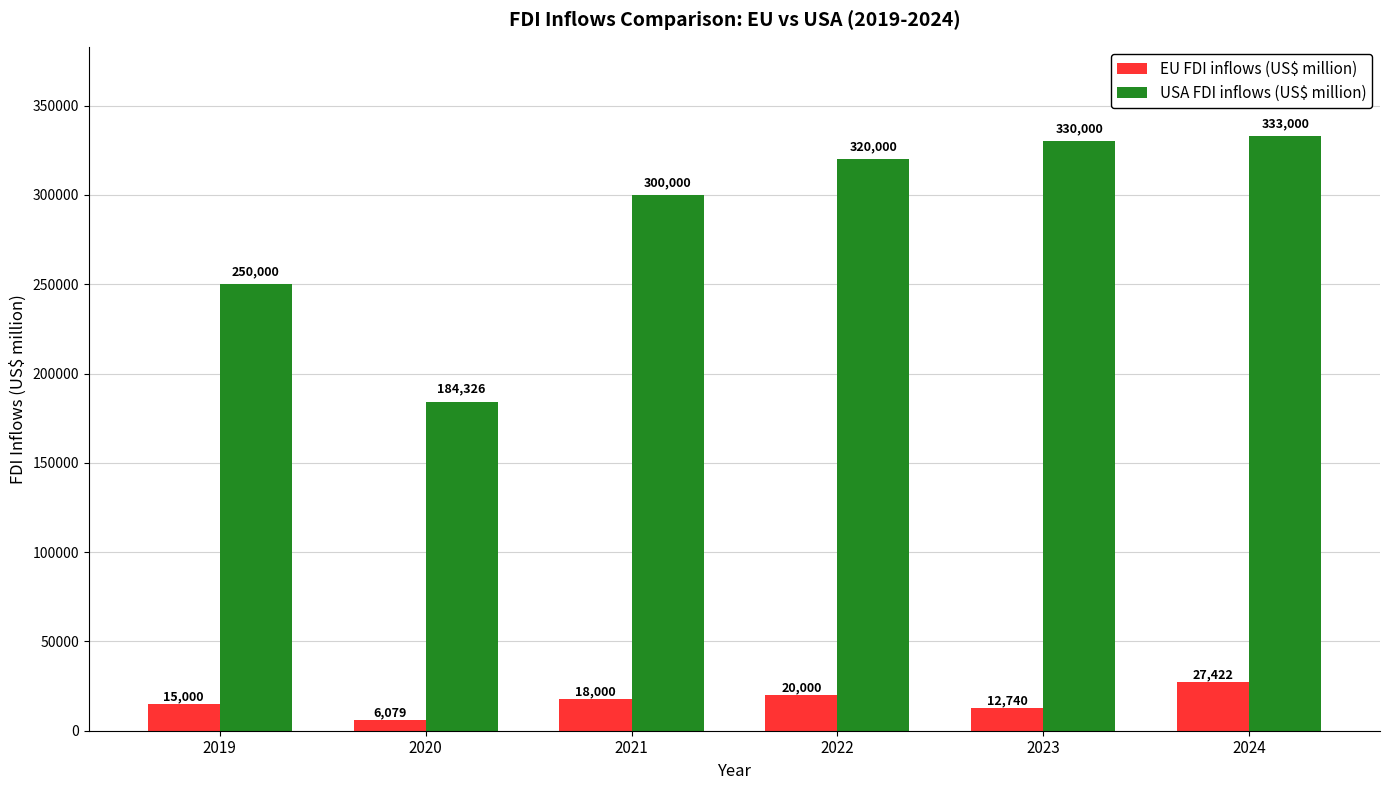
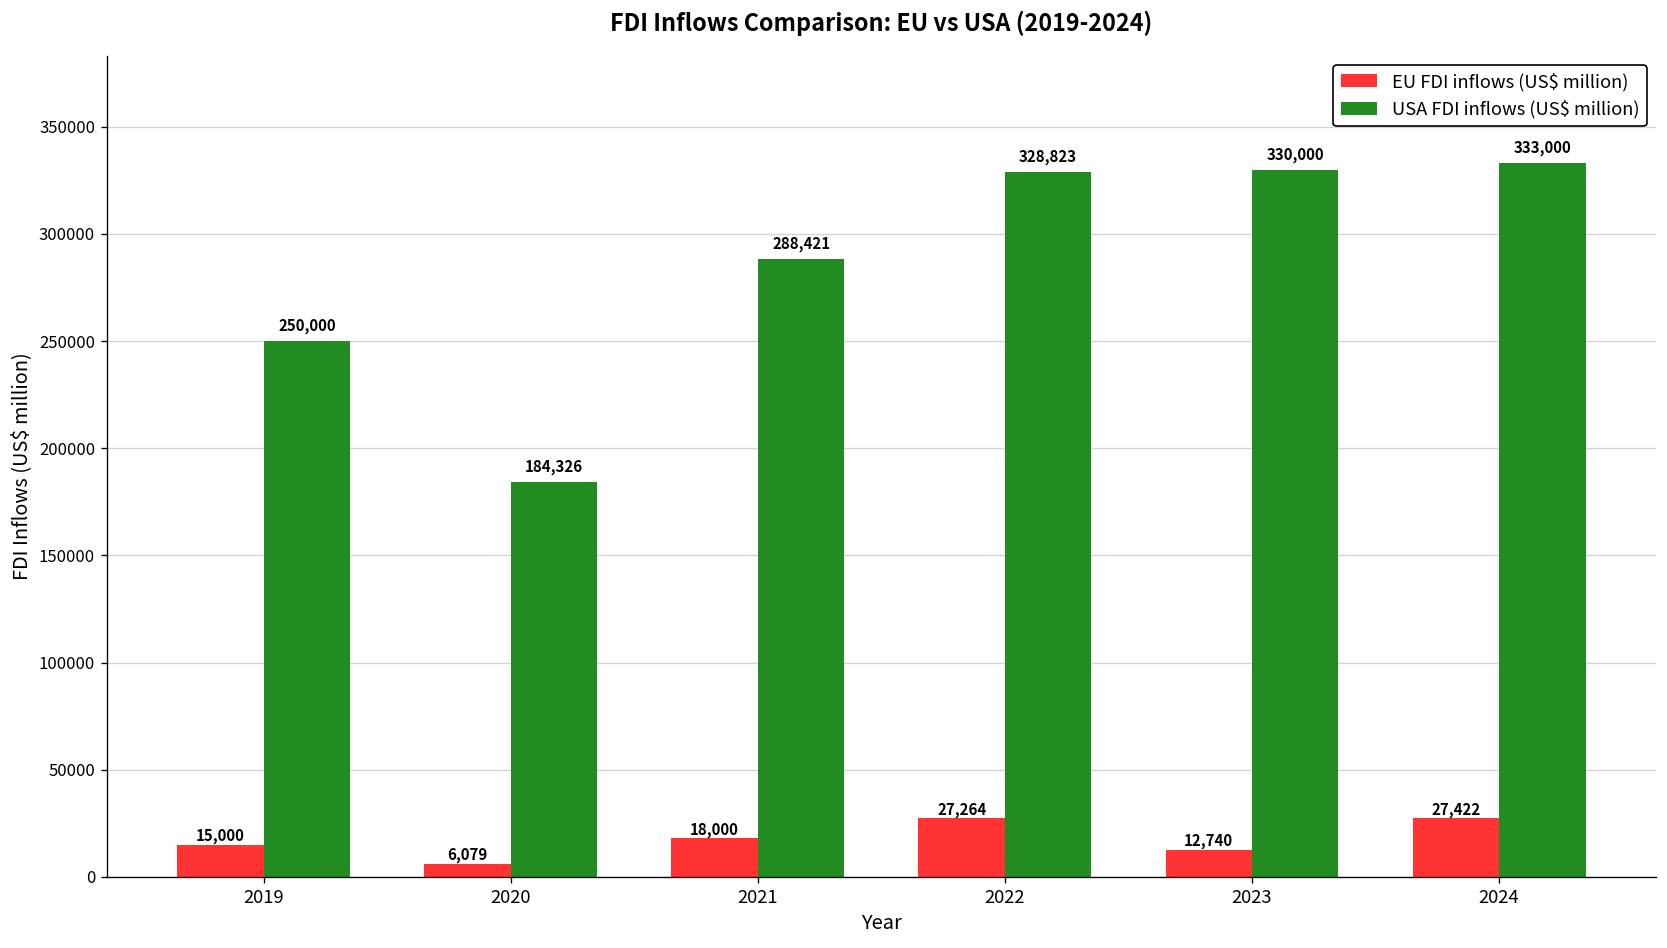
USA FDI inflows (US$ million), 2021: 300,000 -> 288,421
EU FDI inflows (US$ million), 2022: 20,000 -> 27,264
USA FDI inflows (US$ million), 2022: 320,000 -> 328,823
